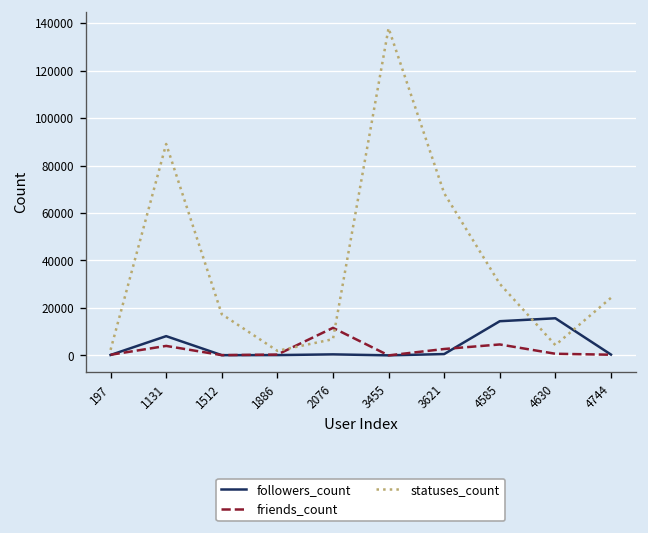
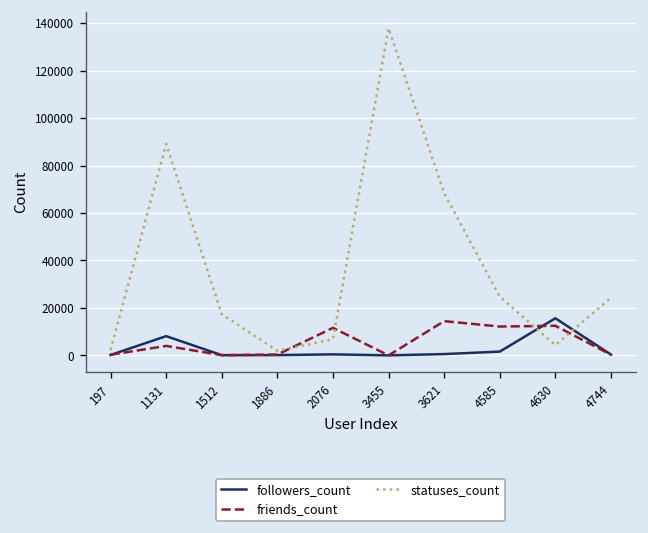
friends_count, 3621: 3000 -> 14000
followers_count, 4585: 14000 -> 2000
friends_count, 4585: 5000 -> 12000
statuses_count, 4585: 30000 -> 25000
friends_count, 4630: 1000 -> 12000
